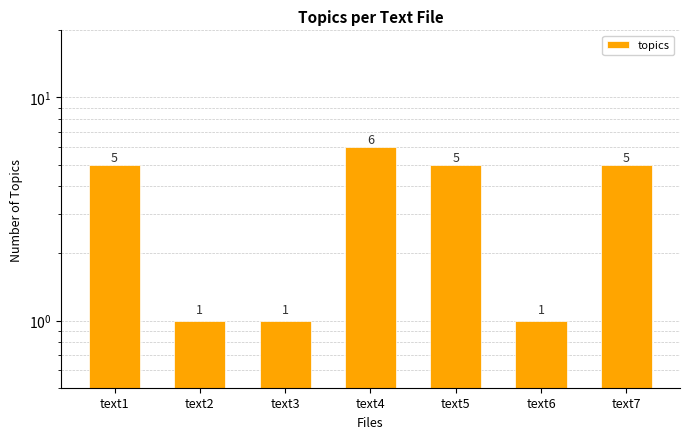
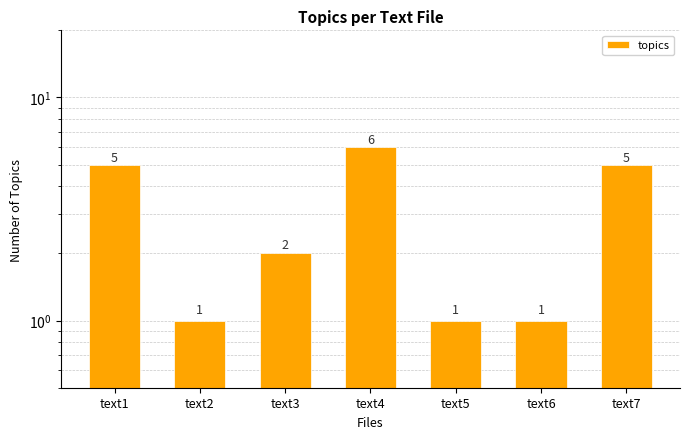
text3: 1 -> 2
text5: 5 -> 1
